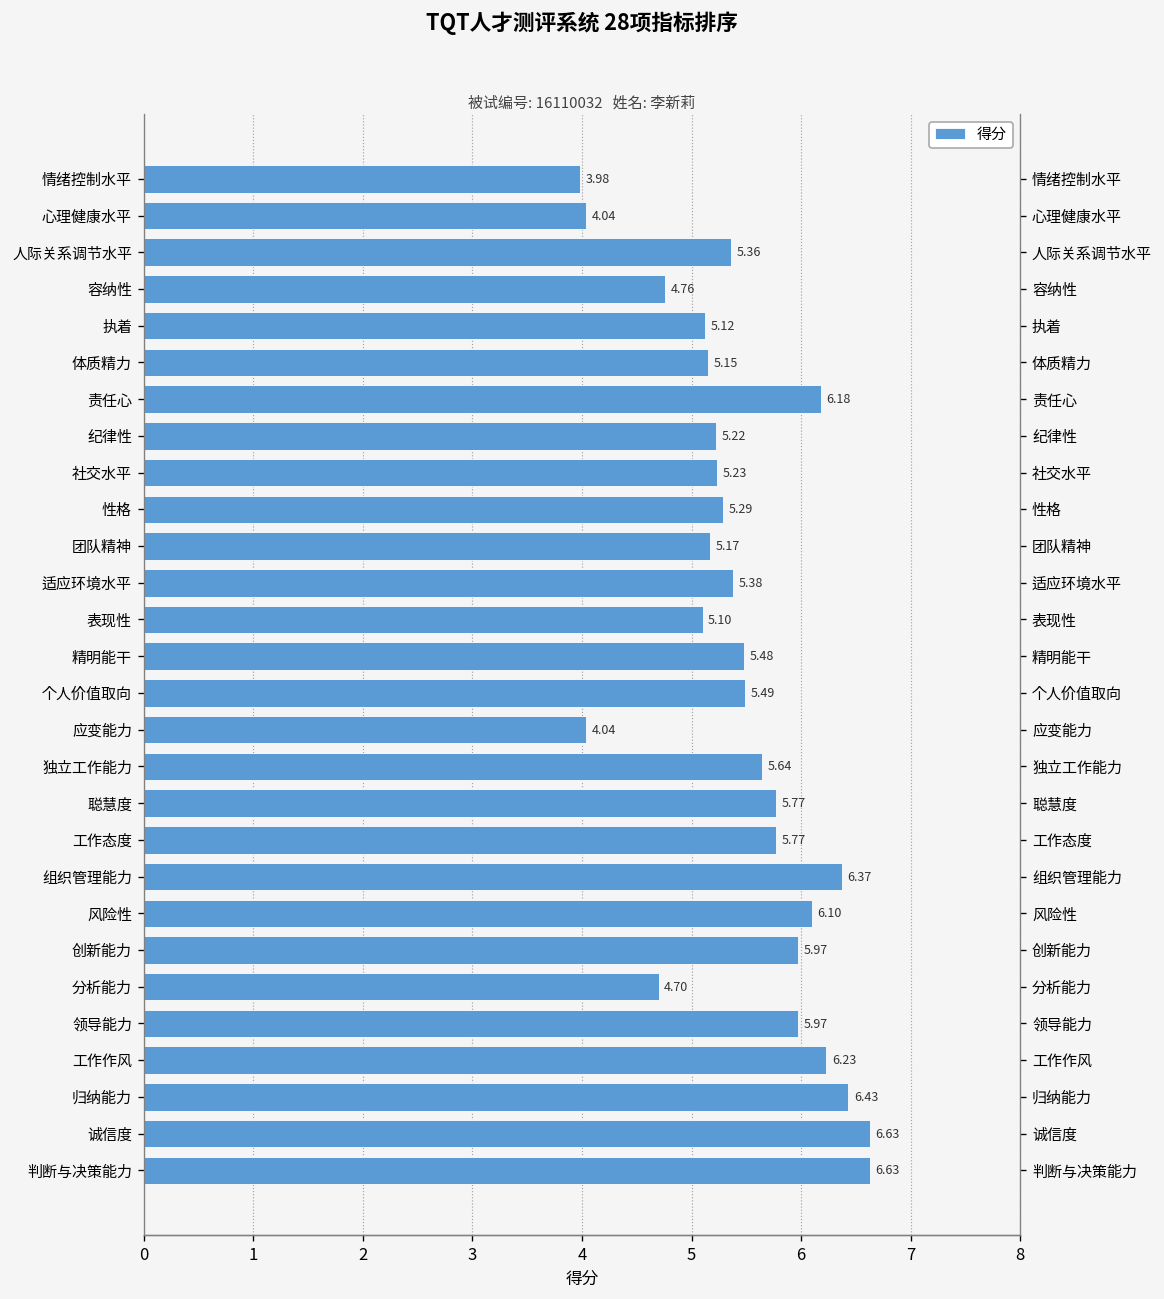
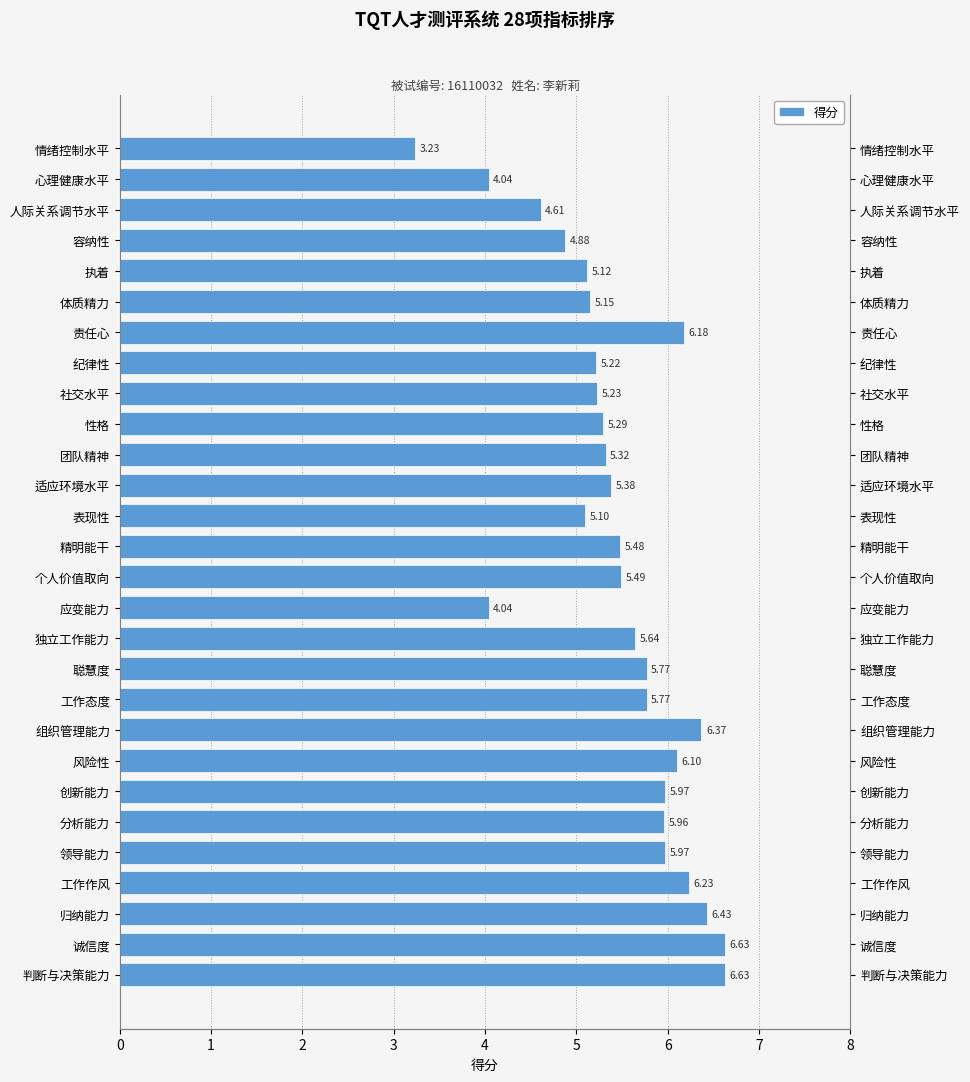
情绪控制水平: 3.98 -> 3.23
人际关系调节水平: 5.36 -> 4.61
容纳性: 4.76 -> 4.88
团队精神: 5.17 -> 5.32
分析能力: 4.70 -> 5.96
